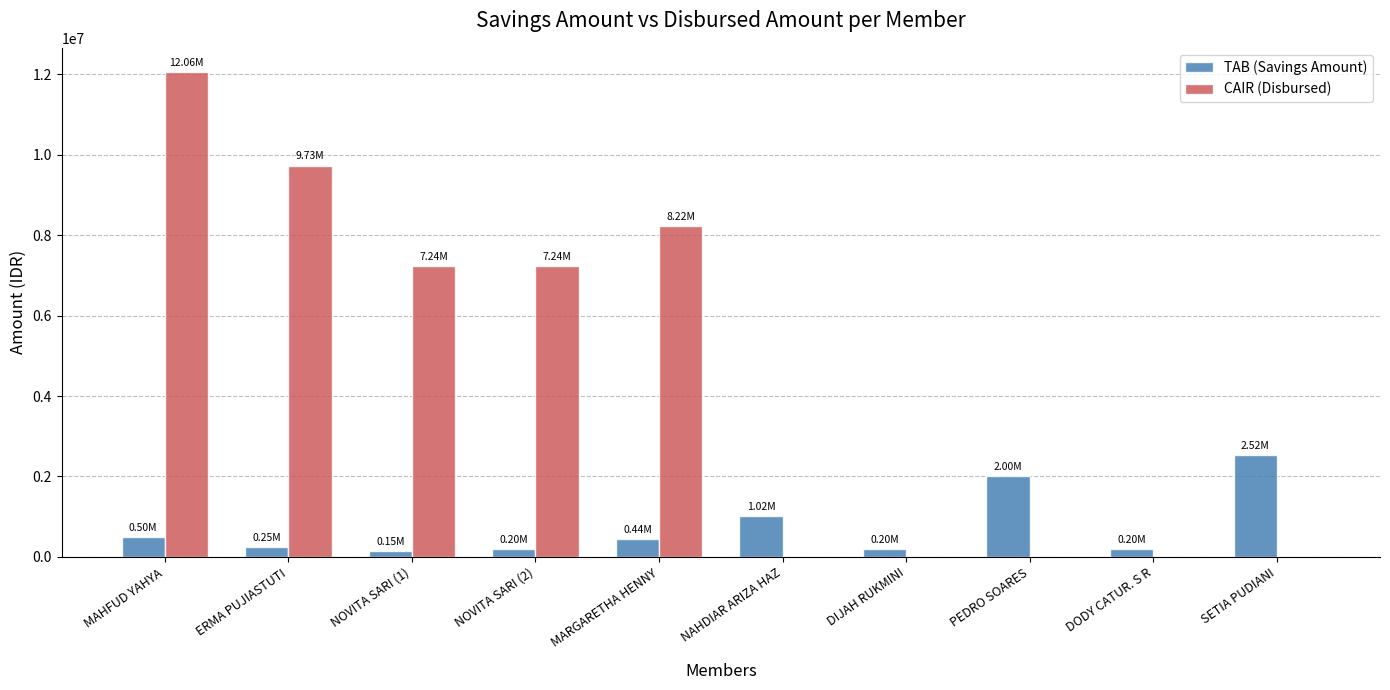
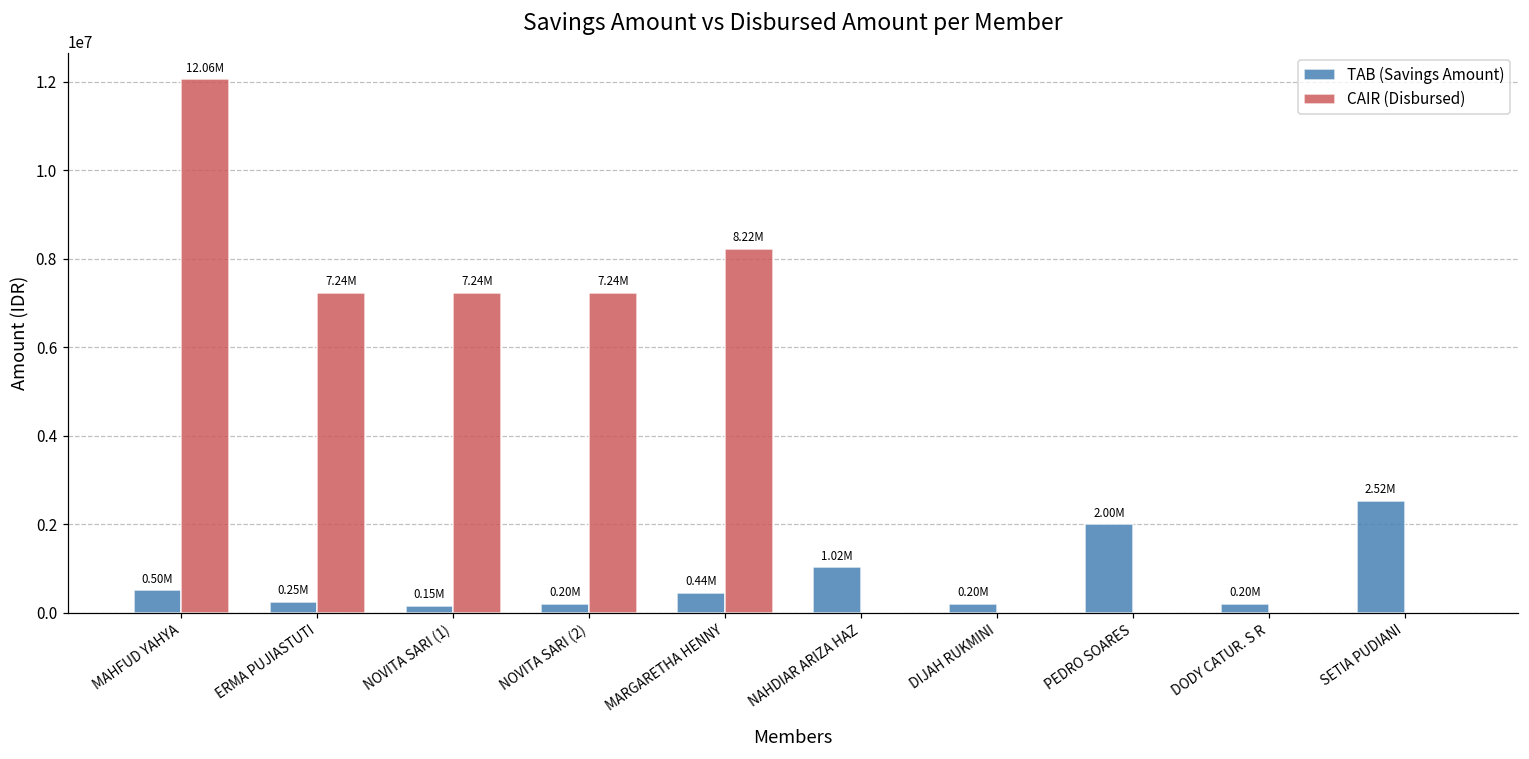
CAIR (Disbursed), ERMA PUJIASTUTI: 9.73M -> 7.24M
